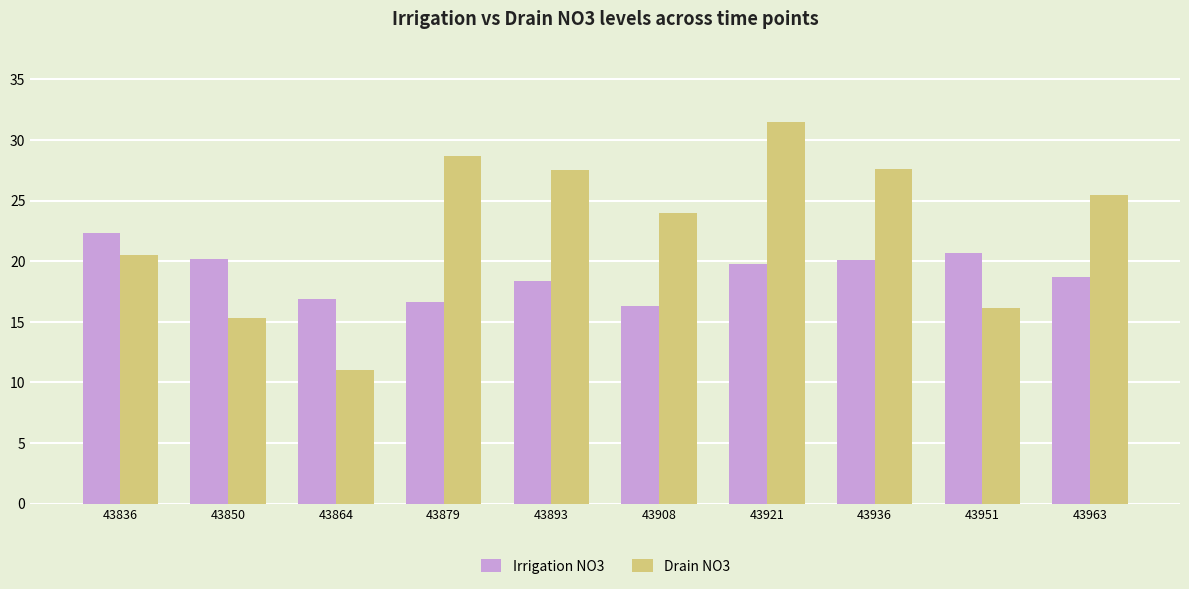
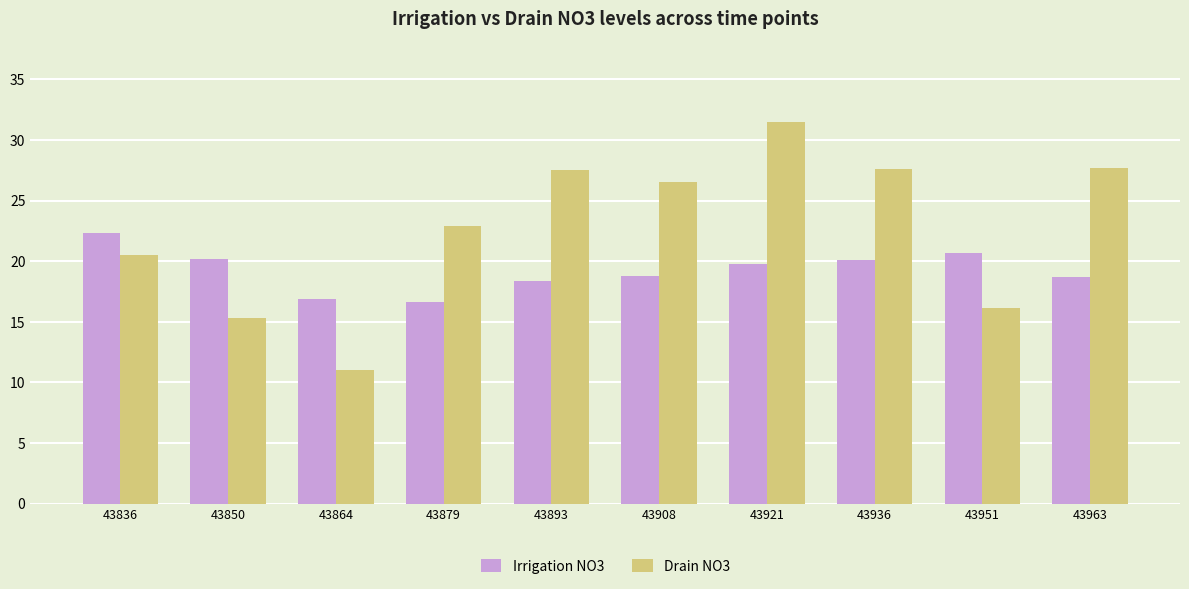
Drain NO3, 43879: 28.7 -> 22.9
Irrigation NO3, 43908: 16.3 -> 18.8
Drain NO3, 43908: 24.0 -> 26.5
Drain NO3, 43963: 25.5 -> 27.7
